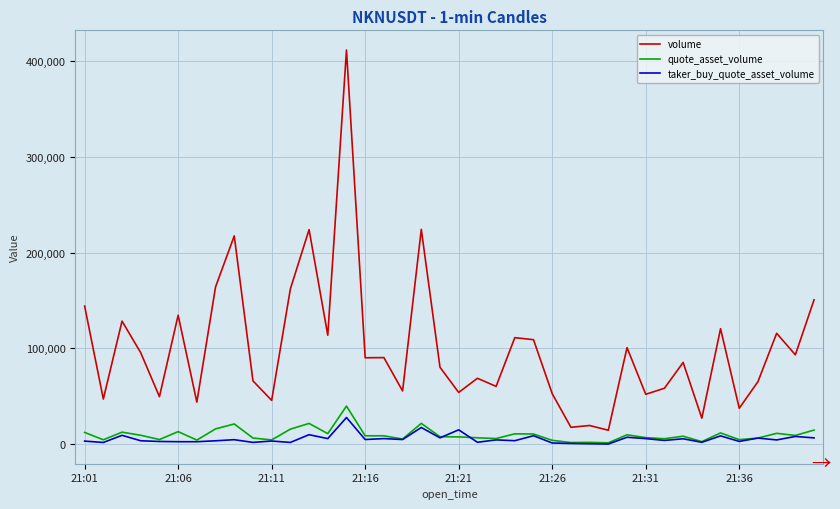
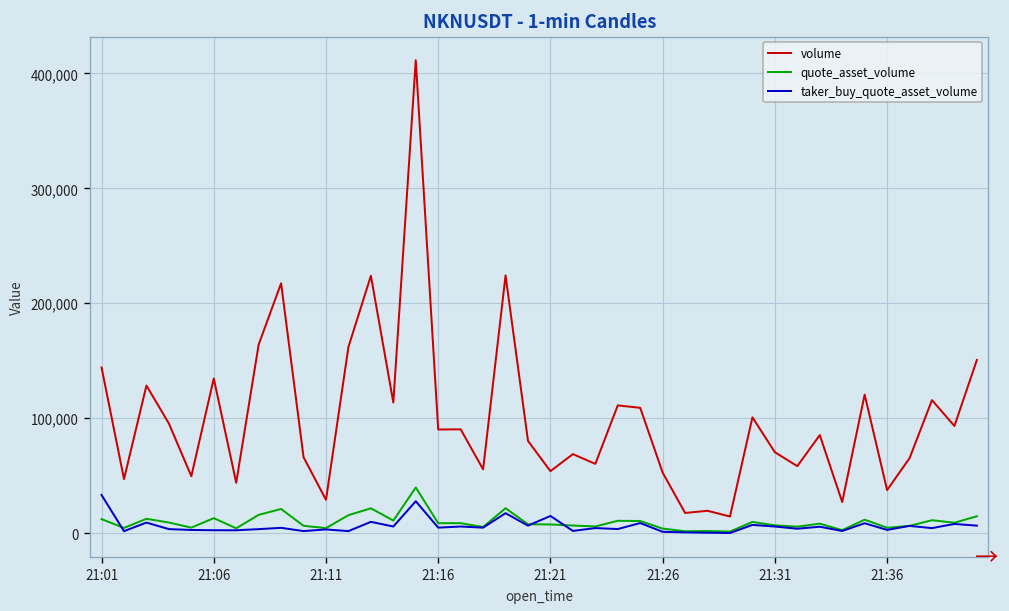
taker_buy_quote_asset_volume, 21:01: 0 -> 30,000
volume, 21:11: 50,000 -> 30,000
volume, 21:31: 50,000 -> 70,000
